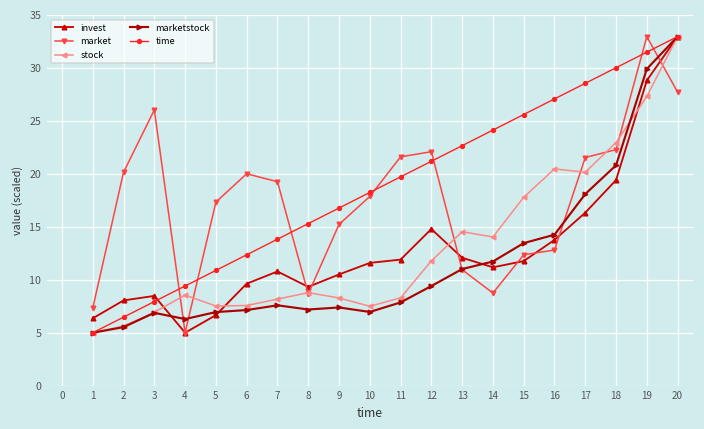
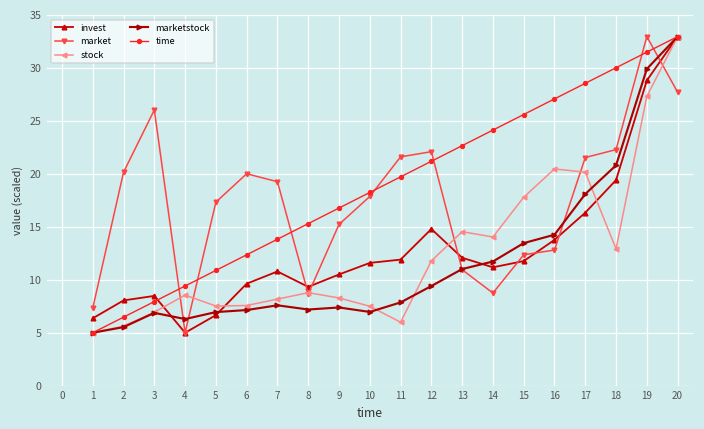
stock, 11: 8 -> 6
stock, 18: 23 -> 13
